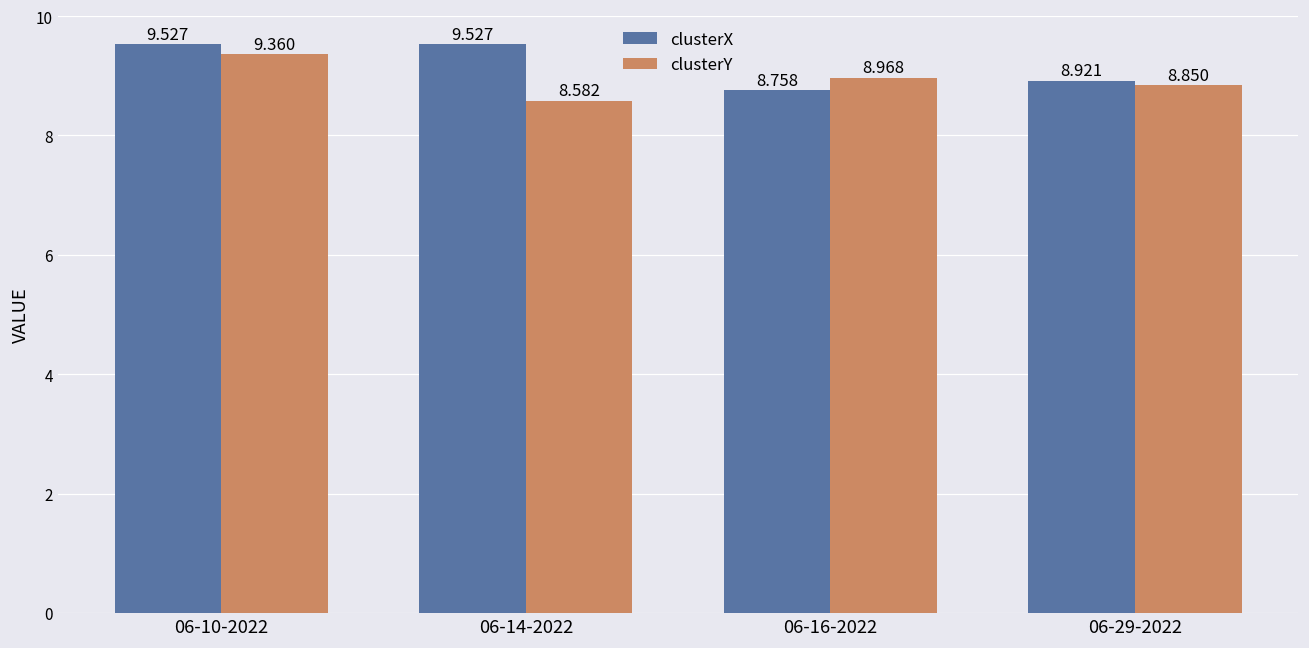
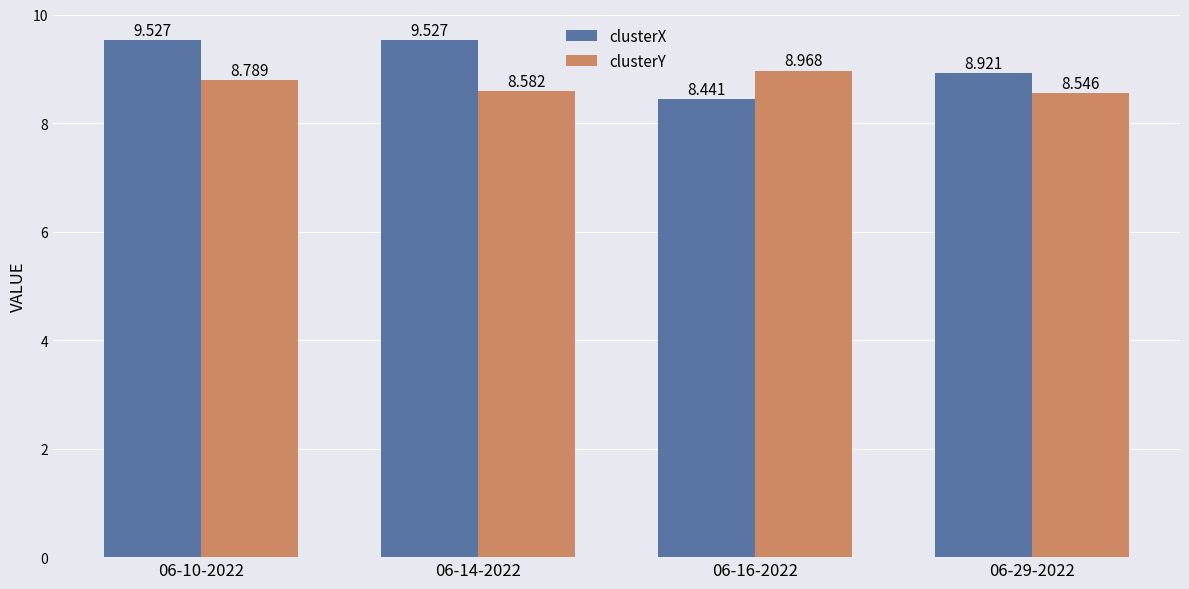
clusterY, 06-10-2022: 9.360 -> 8.789
clusterX, 06-16-2022: 8.758 -> 8.441
clusterY, 06-29-2022: 8.850 -> 8.546
